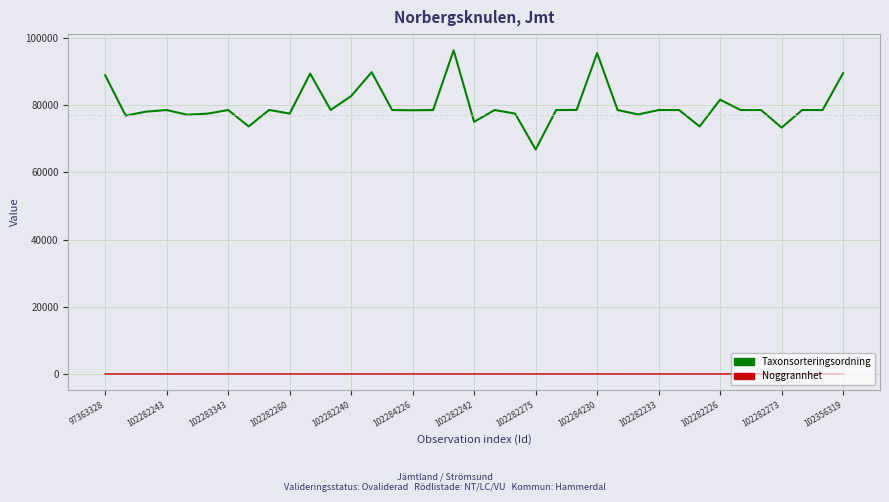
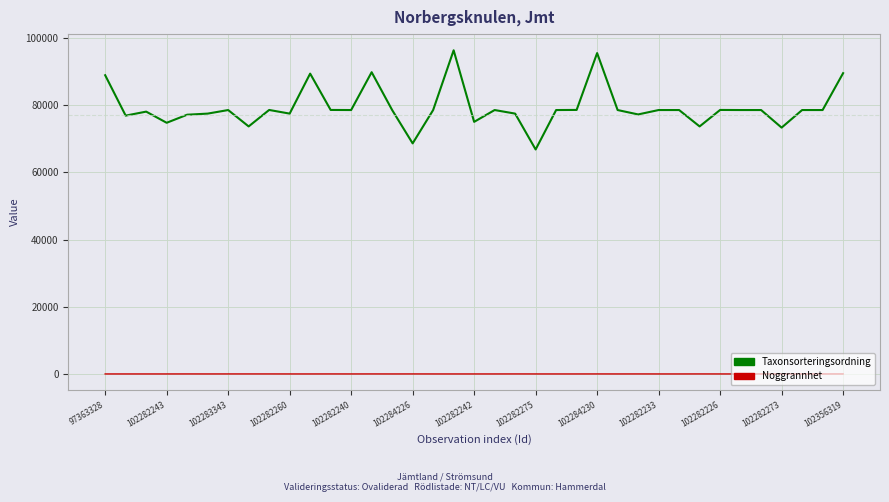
Taxonsorteringsordning, 102282243: 79000 -> 75000
Taxonsorteringsordning, 102282240: 83000 -> 79000
Taxonsorteringsordning, 102284226: 79000 -> 69000
Taxonsorteringsordning, 102282226: 82000 -> 79000
